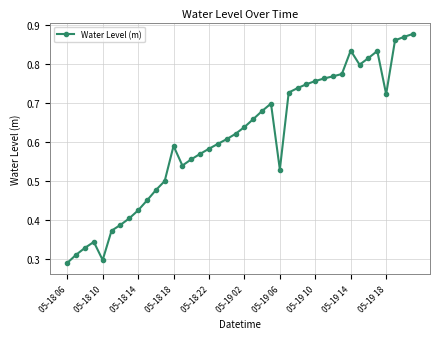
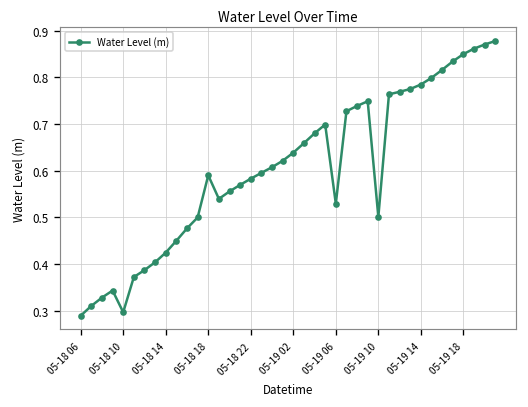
05-19 10: 0.76 -> 0.50
05-19 14: 0.84 -> 0.78
05-19 18: 0.72 -> 0.85
